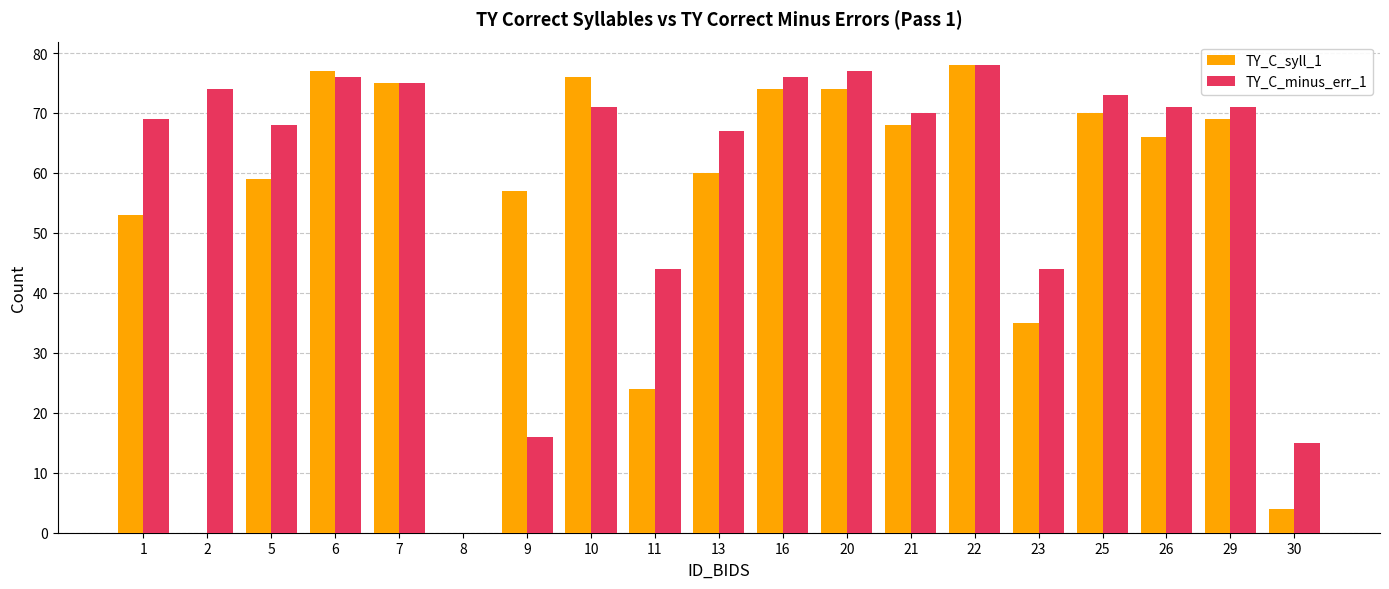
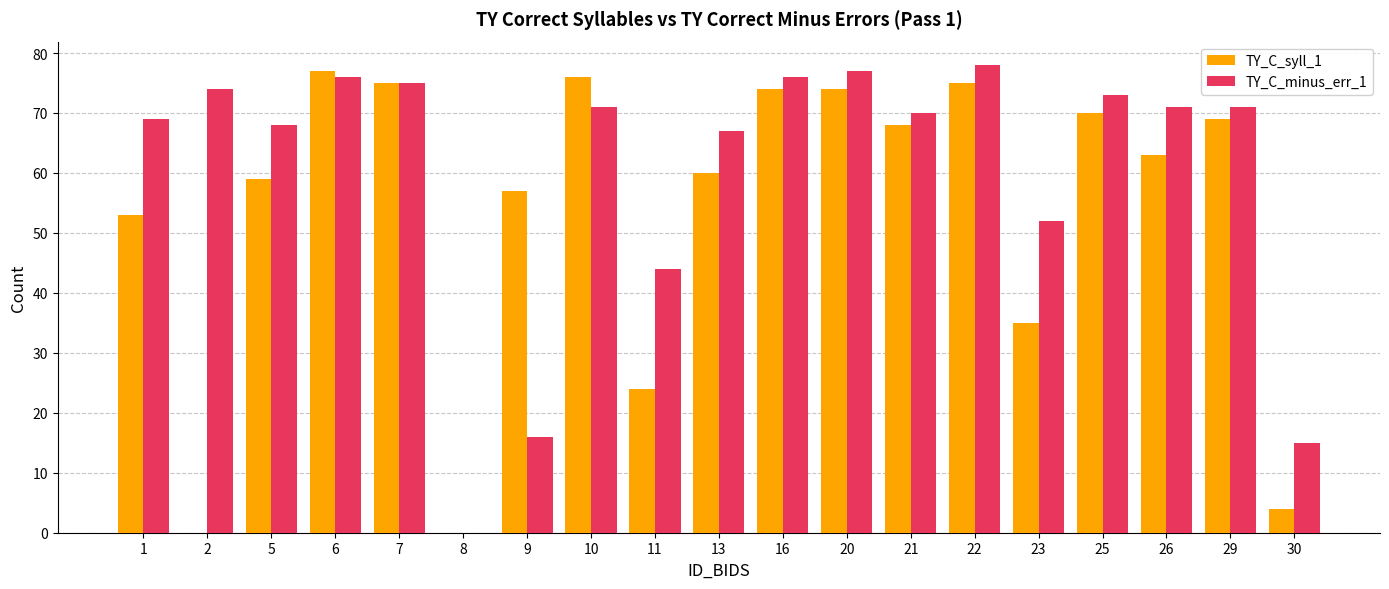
TY_C_syll_1, 22: 78 -> 75
TY_C_minus_err_1, 23: 44 -> 52
TY_C_syll_1, 26: 66 -> 63
